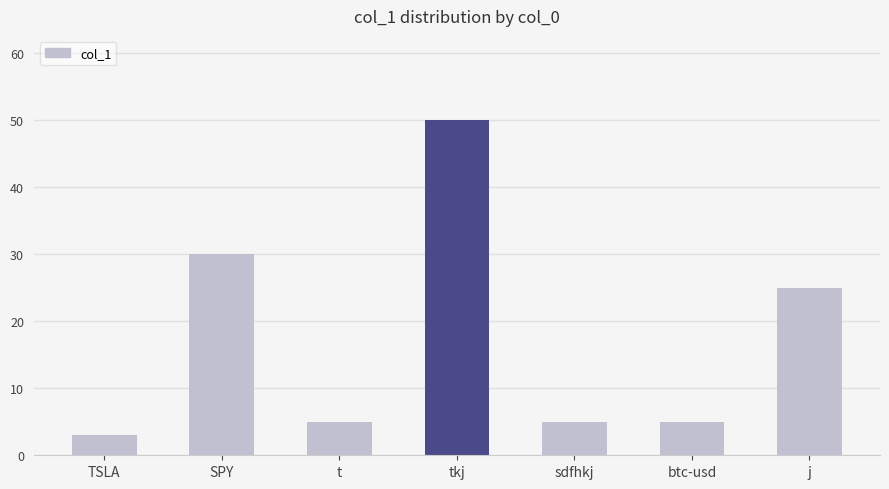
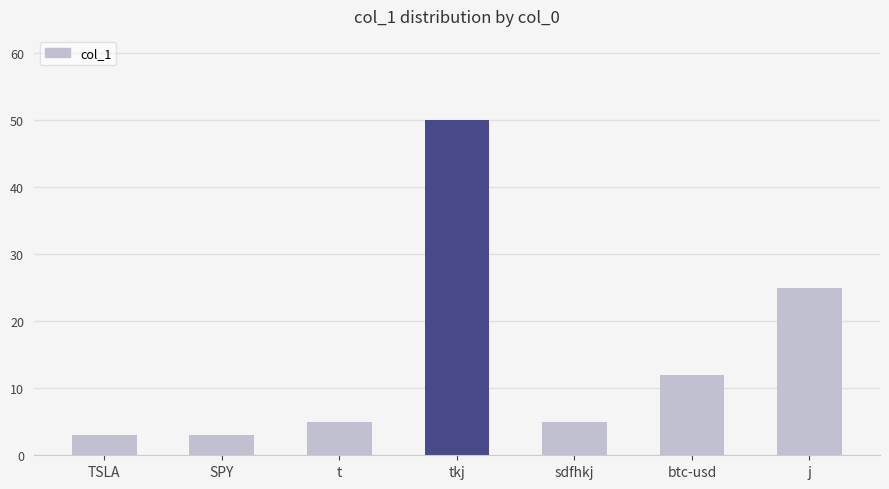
SPY: 30 -> 3
btc-usd: 5 -> 12
